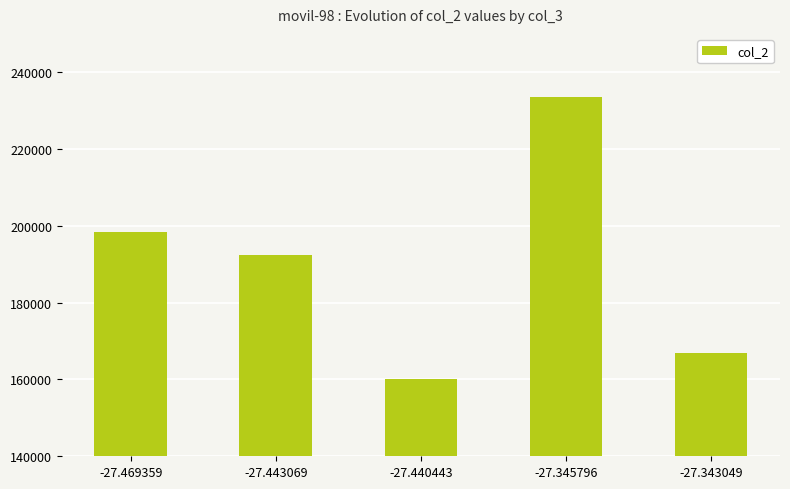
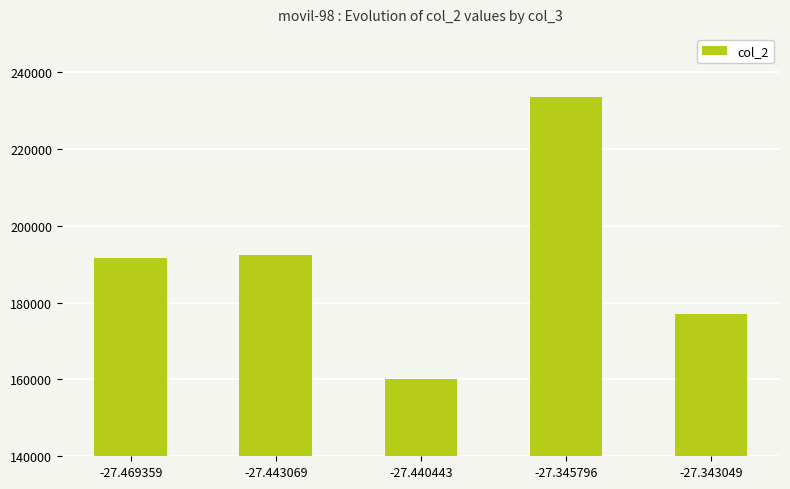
-27.469359: 198000 -> 192000
-27.343049: 167000 -> 177000
